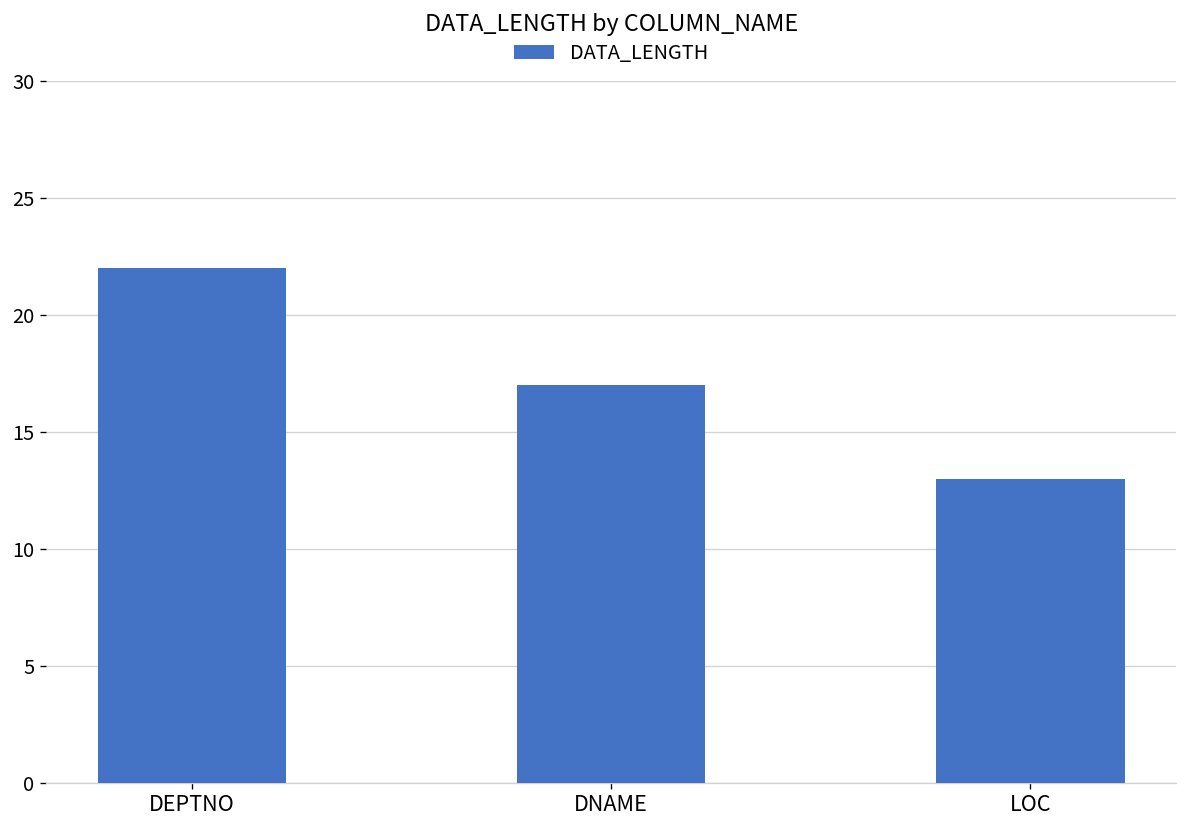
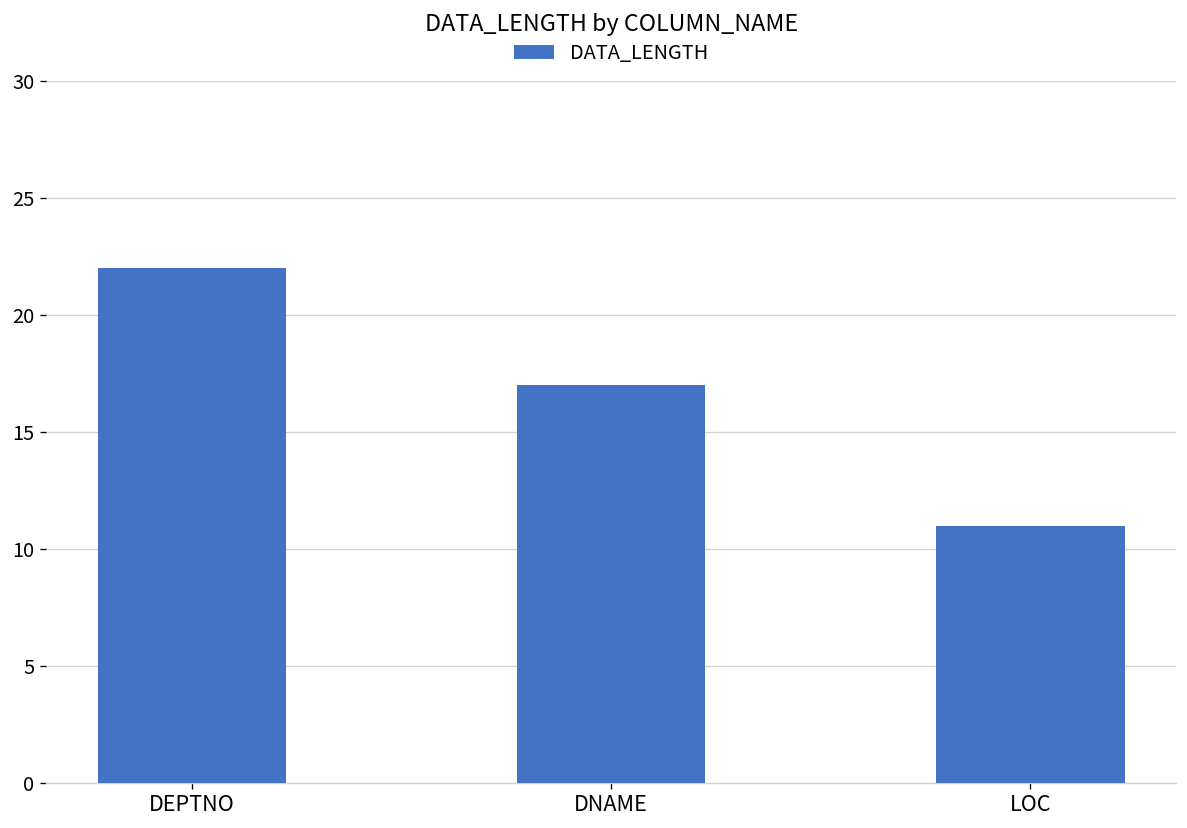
LOC: 13 -> 11
